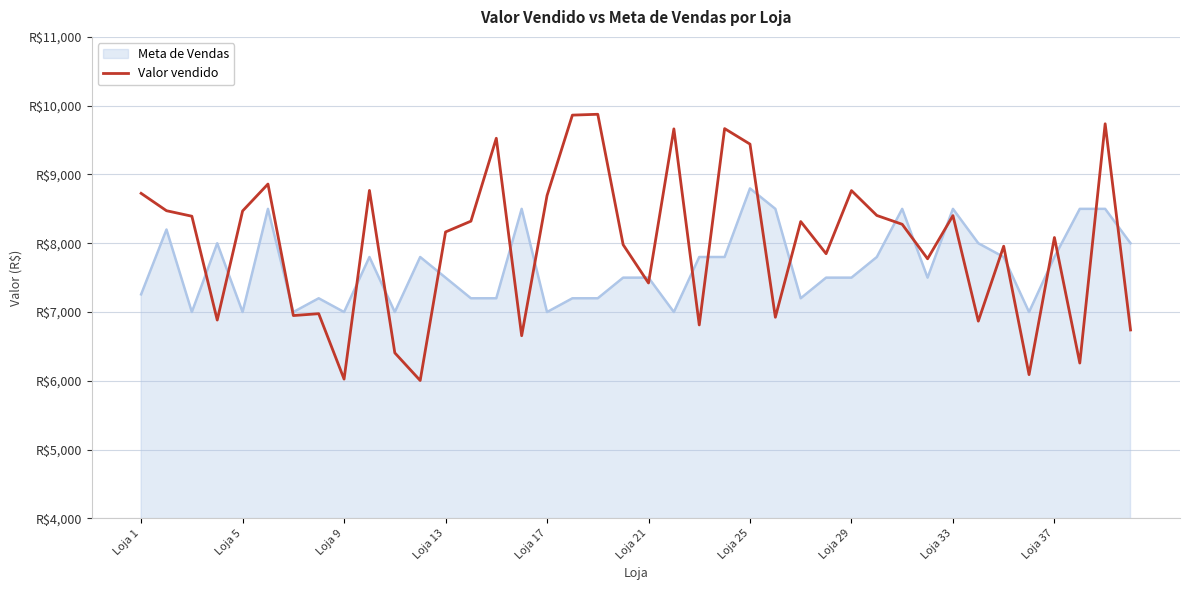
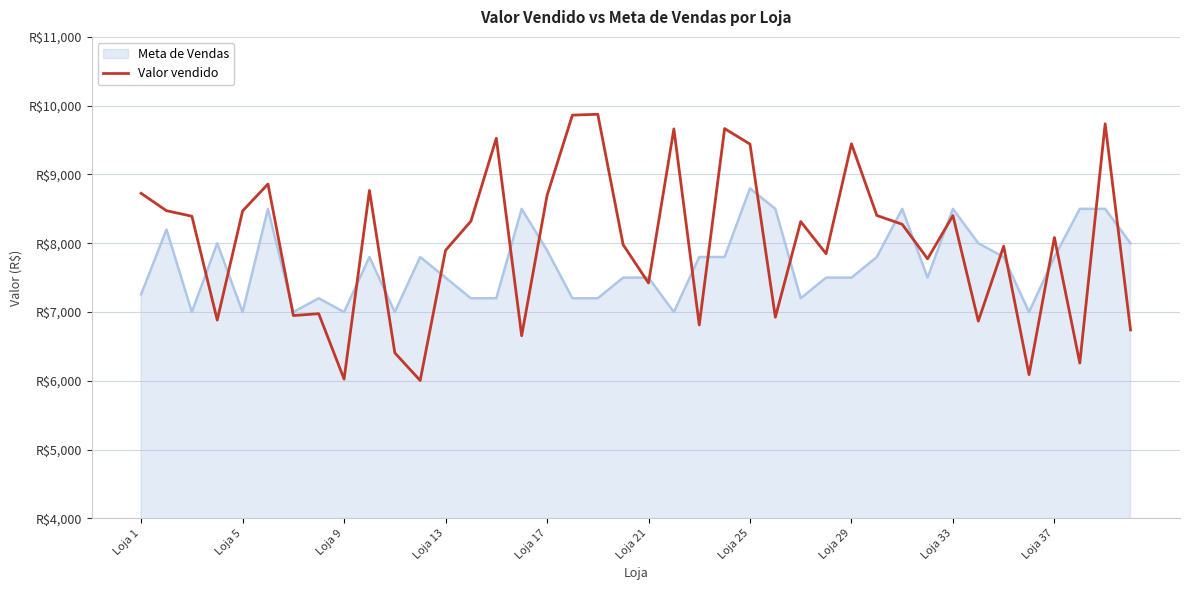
Valor vendido, Loja 13: R$8,200 -> R$7,900
Meta de Vendas, Loja 17: R$7,000 -> R$7,900
Valor vendido, Loja 29: R$8,800 -> R$9,400
